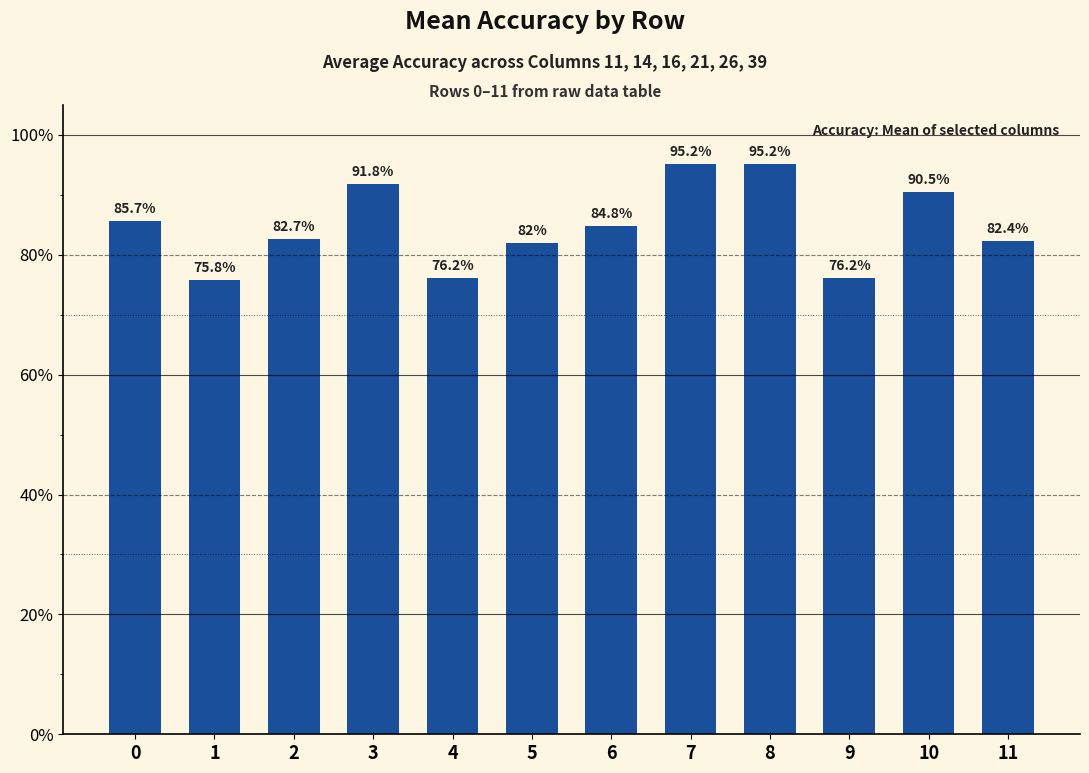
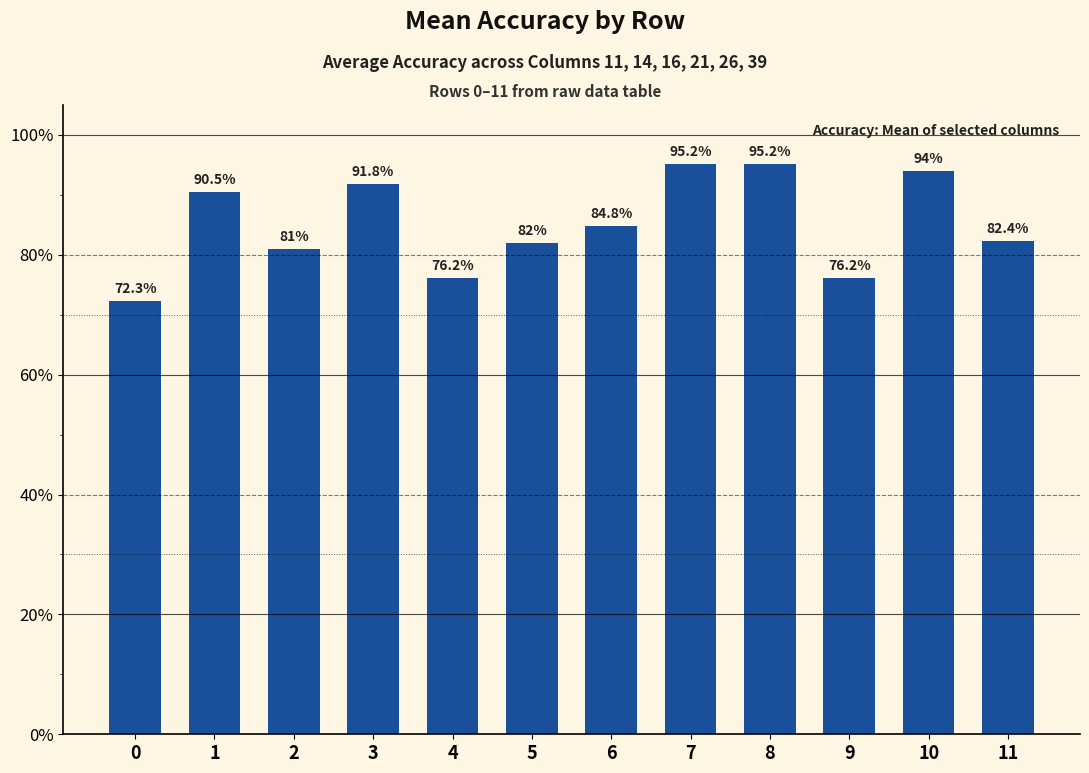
0: 85.7% -> 72.3%
1: 75.8% -> 90.5%
2: 82.7% -> 81%
10: 90.5% -> 94%
